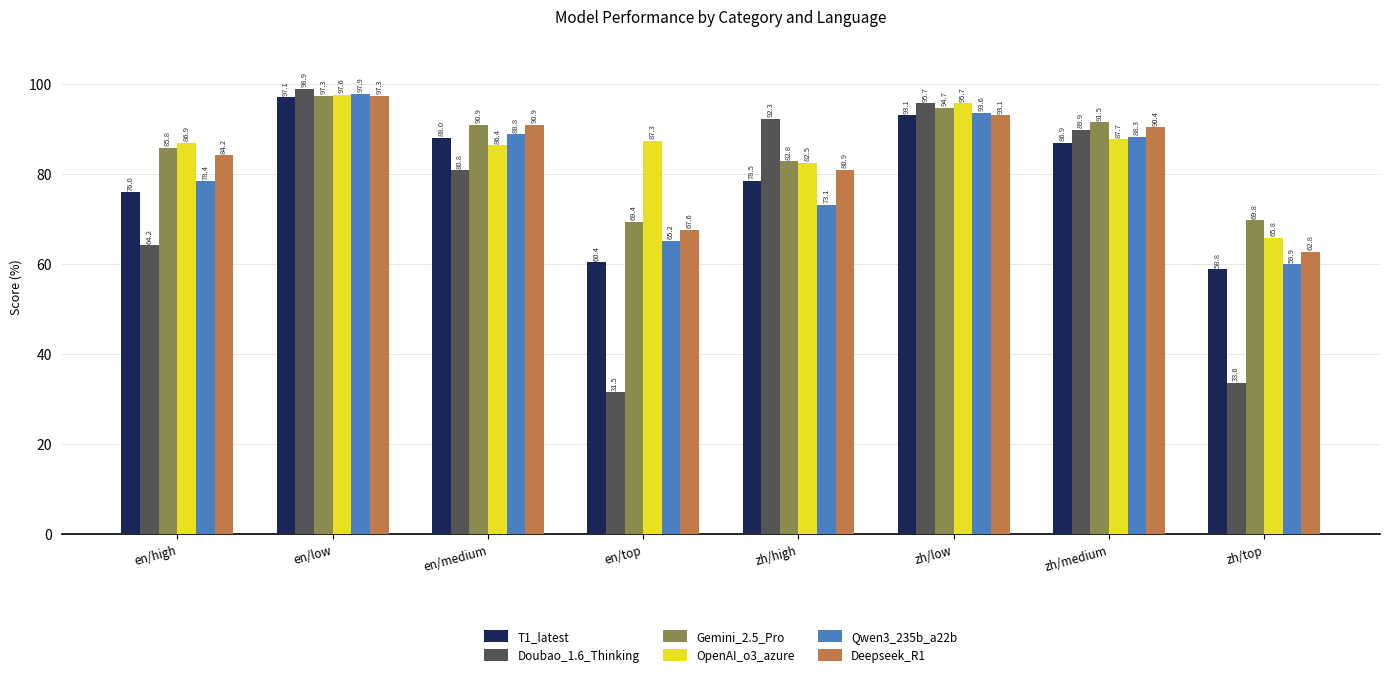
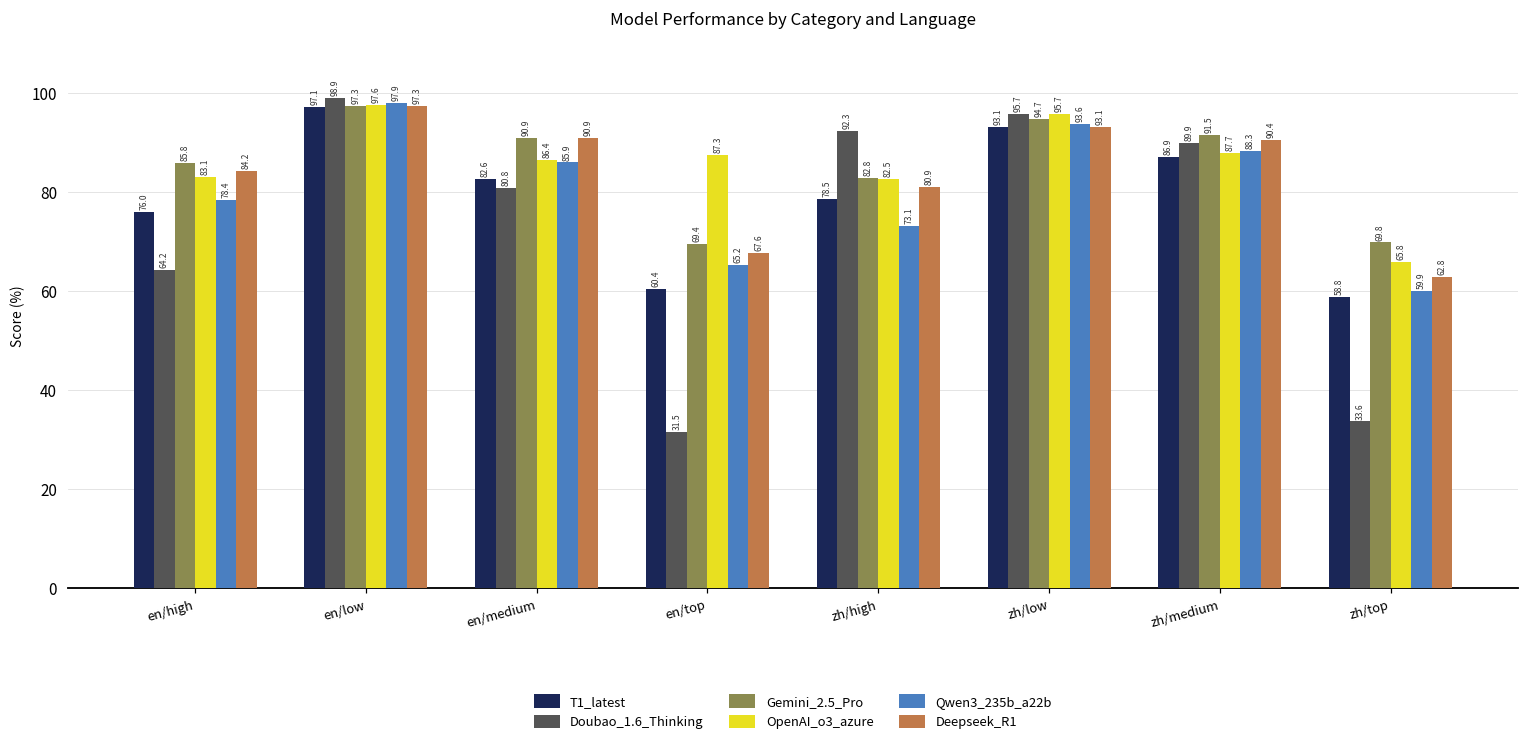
OpenAI_o3_azure, en/high: 86.9 -> 83.1
T1_latest, en/medium: 88.0 -> 82.6
Qwen3_235b_a22b, en/medium: 88.8 -> 85.9
